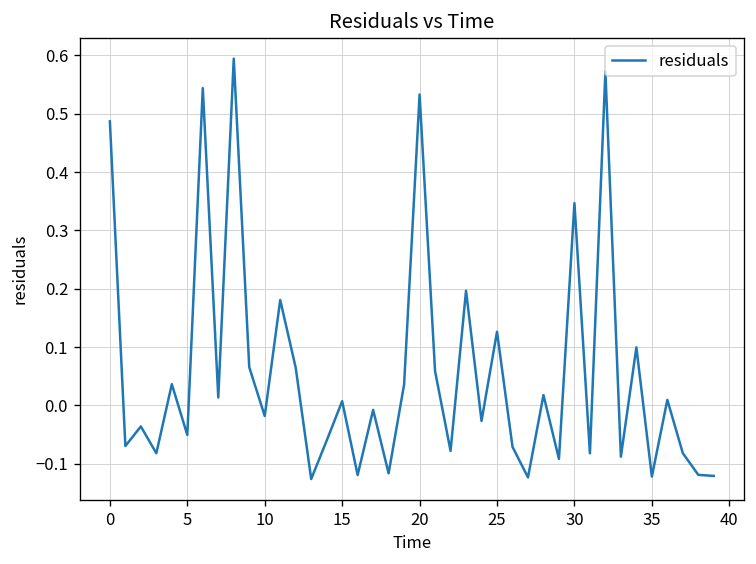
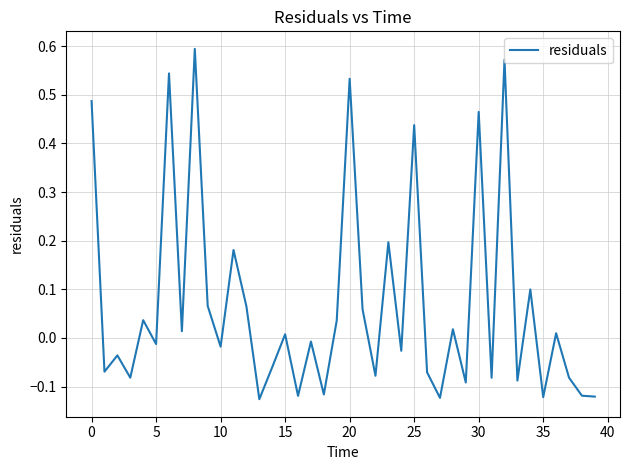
5: -0.05 -> -0.01
25: 0.13 -> 0.44
30: 0.35 -> 0.46
